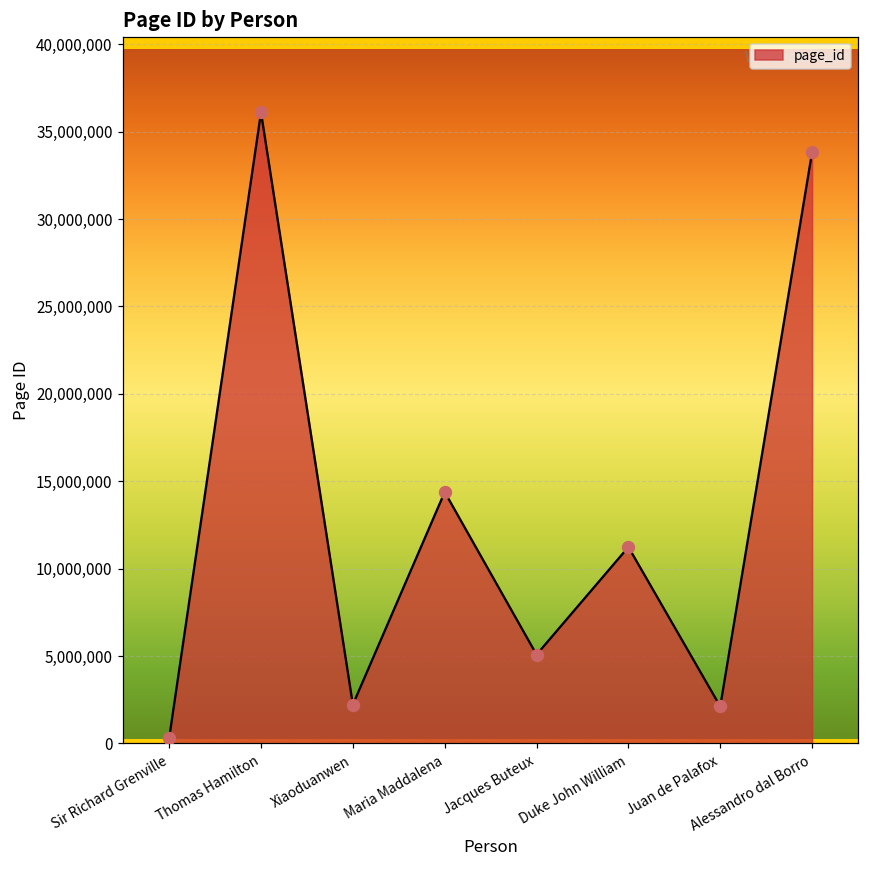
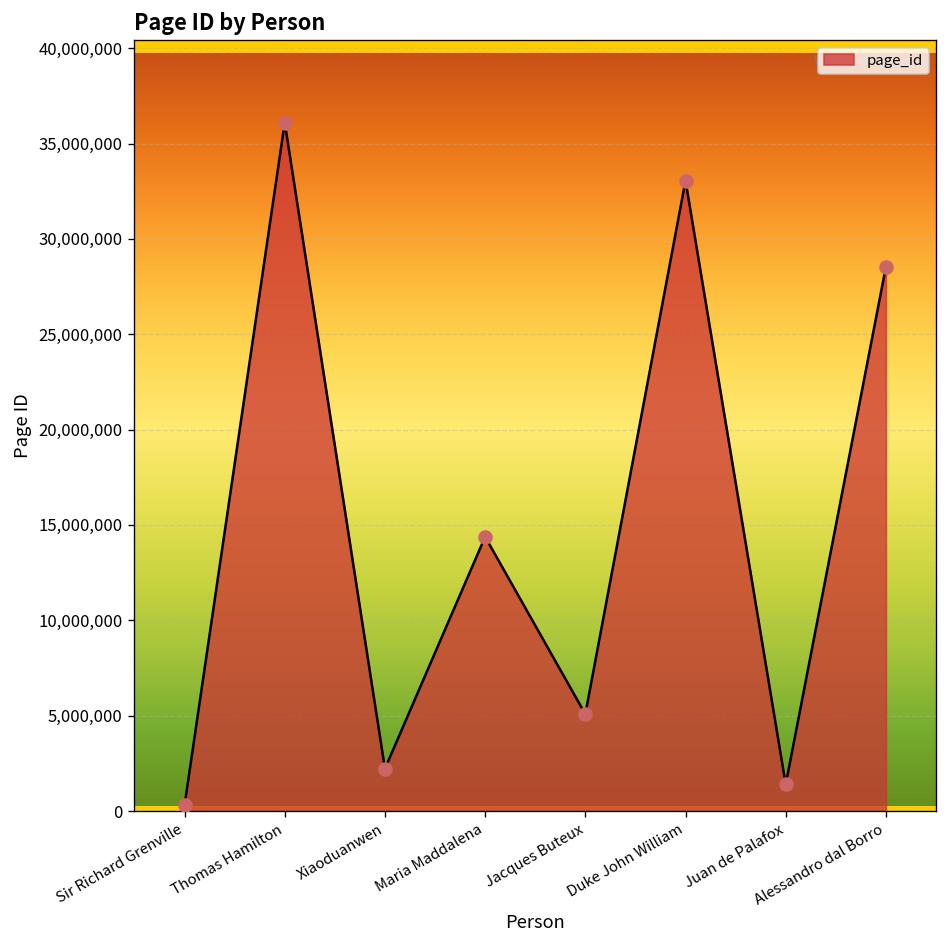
Duke John William: 11,200,000 -> 33,100,000
Juan de Palafox: 2,100,000 -> 1,400,000
Alessandro dal Borro: 33,800,000 -> 28,500,000
